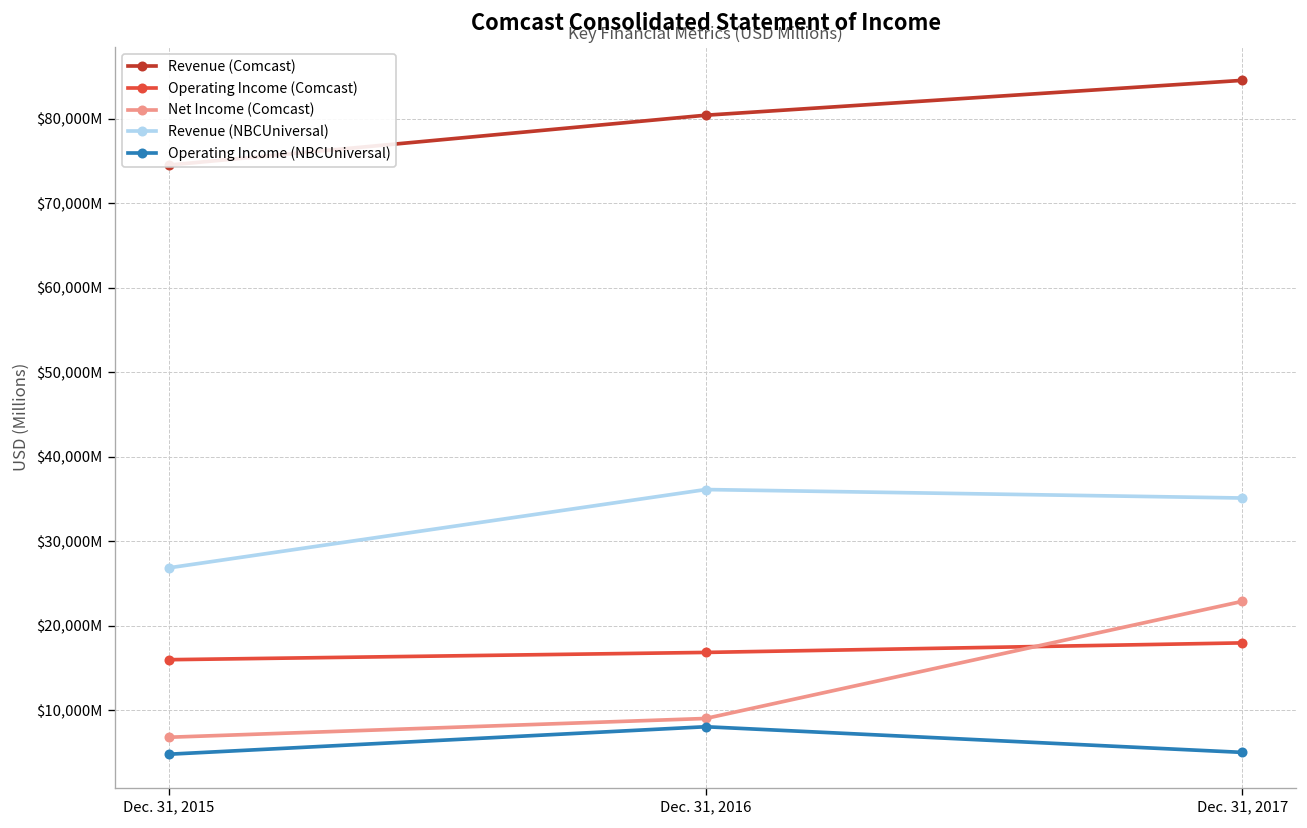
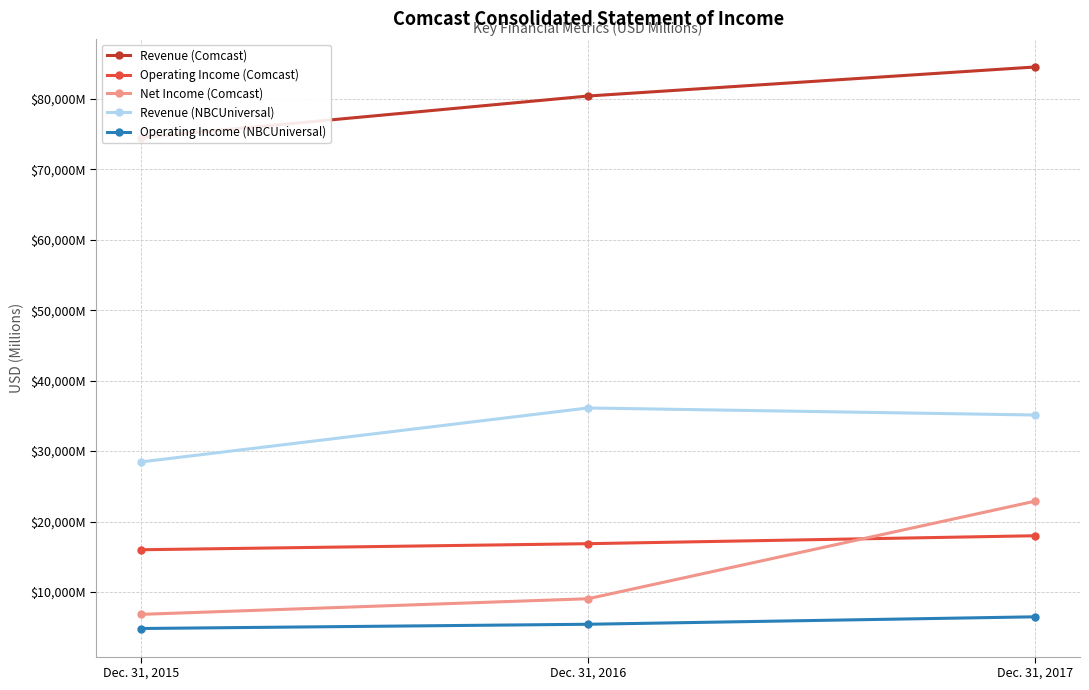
Revenue (NBCUniversal), Dec. 31, 2015: $27,000,000,000 -> $28,000,000,000
Operating Income (NBCUniversal), Dec. 31, 2016: $8,000,000,000 -> $5,000,000,000
Operating Income (NBCUniversal), Dec. 31, 2017: $5,000,000,000 -> $6,000,000,000
